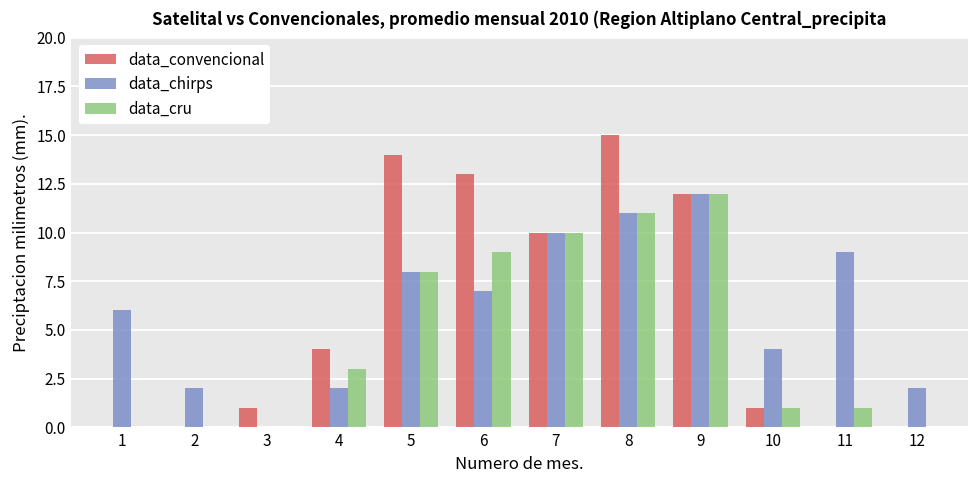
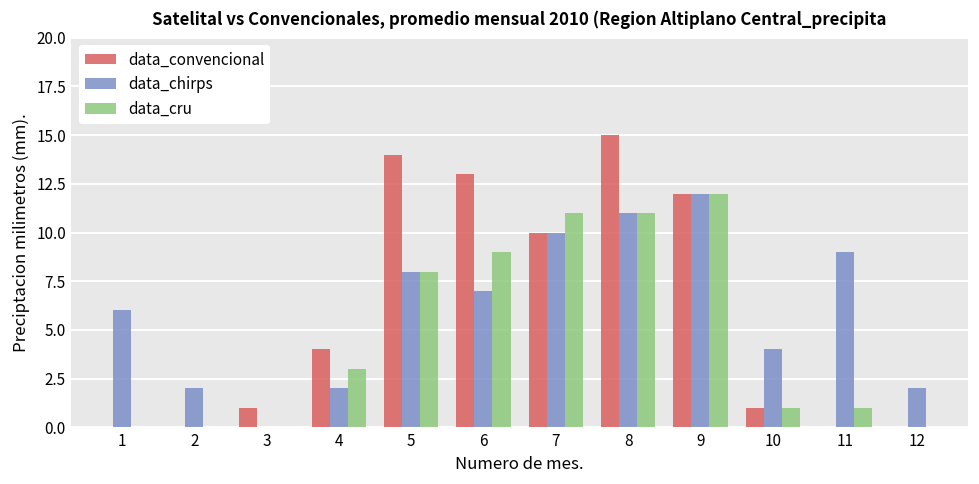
data_cru, 7: 10 -> 11
